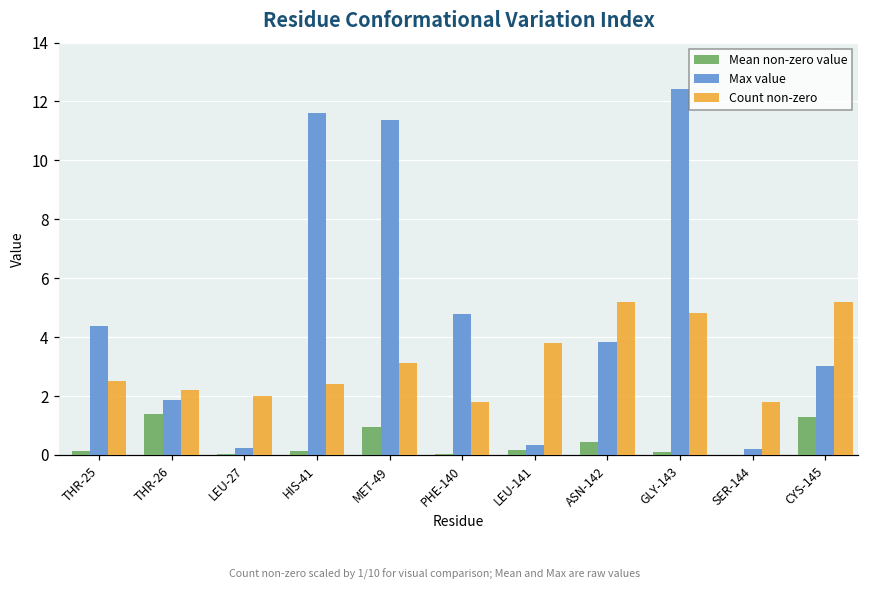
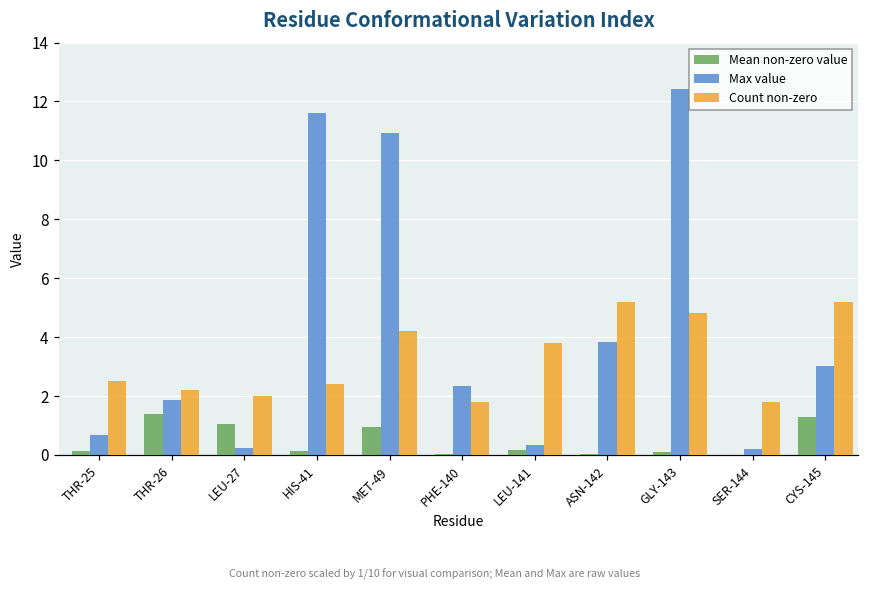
Max value, THR-25: 4.4 -> 0.7
Mean non-zero value, LEU-27: 0.0 -> 1.0
Max value, MET-49: 11.4 -> 10.9
Count non-zero, MET-49: 3.1 -> 4.2
Max value, PHE-140: 4.8 -> 2.3
Mean non-zero value, ASN-142: 0.4 -> 0.0
